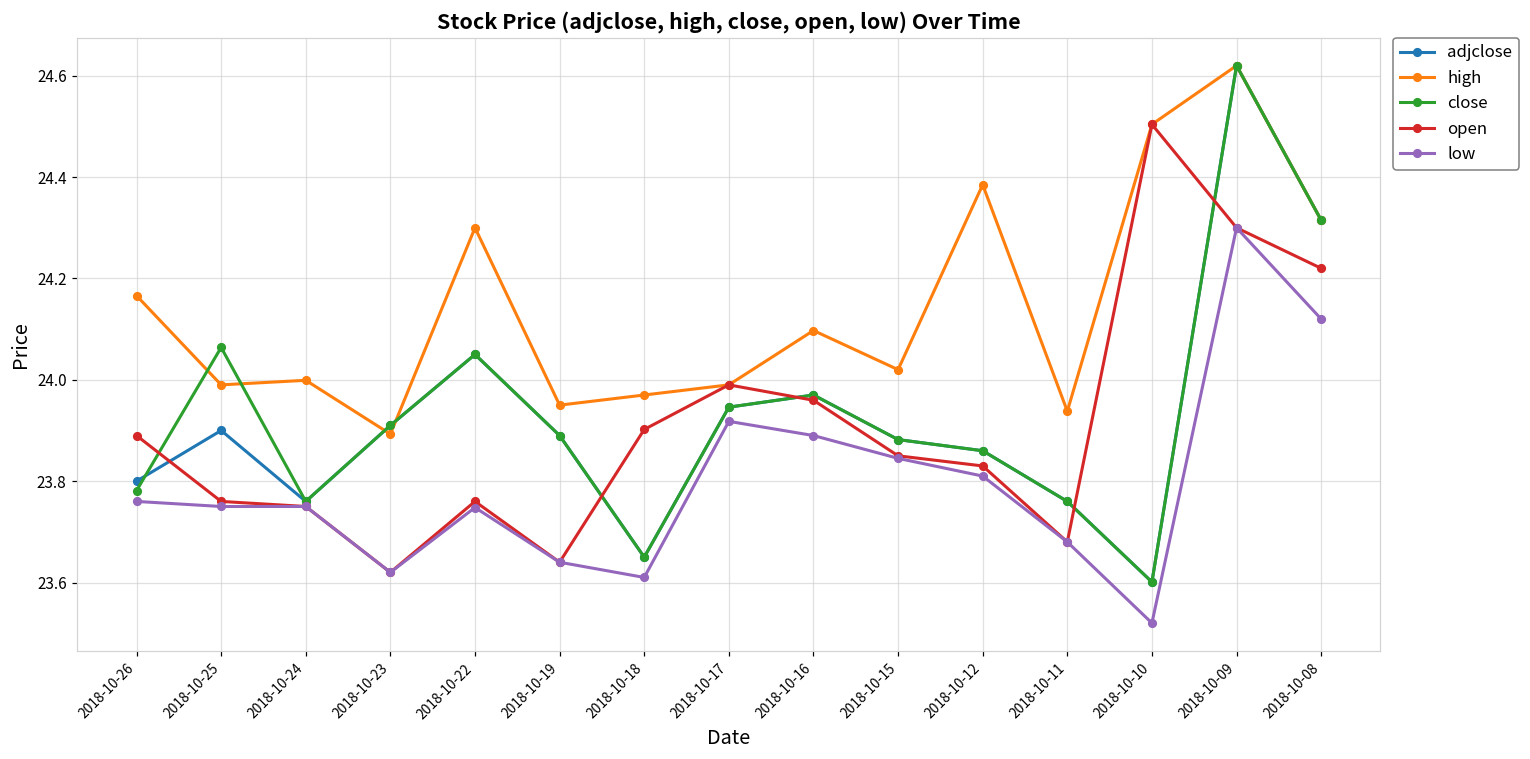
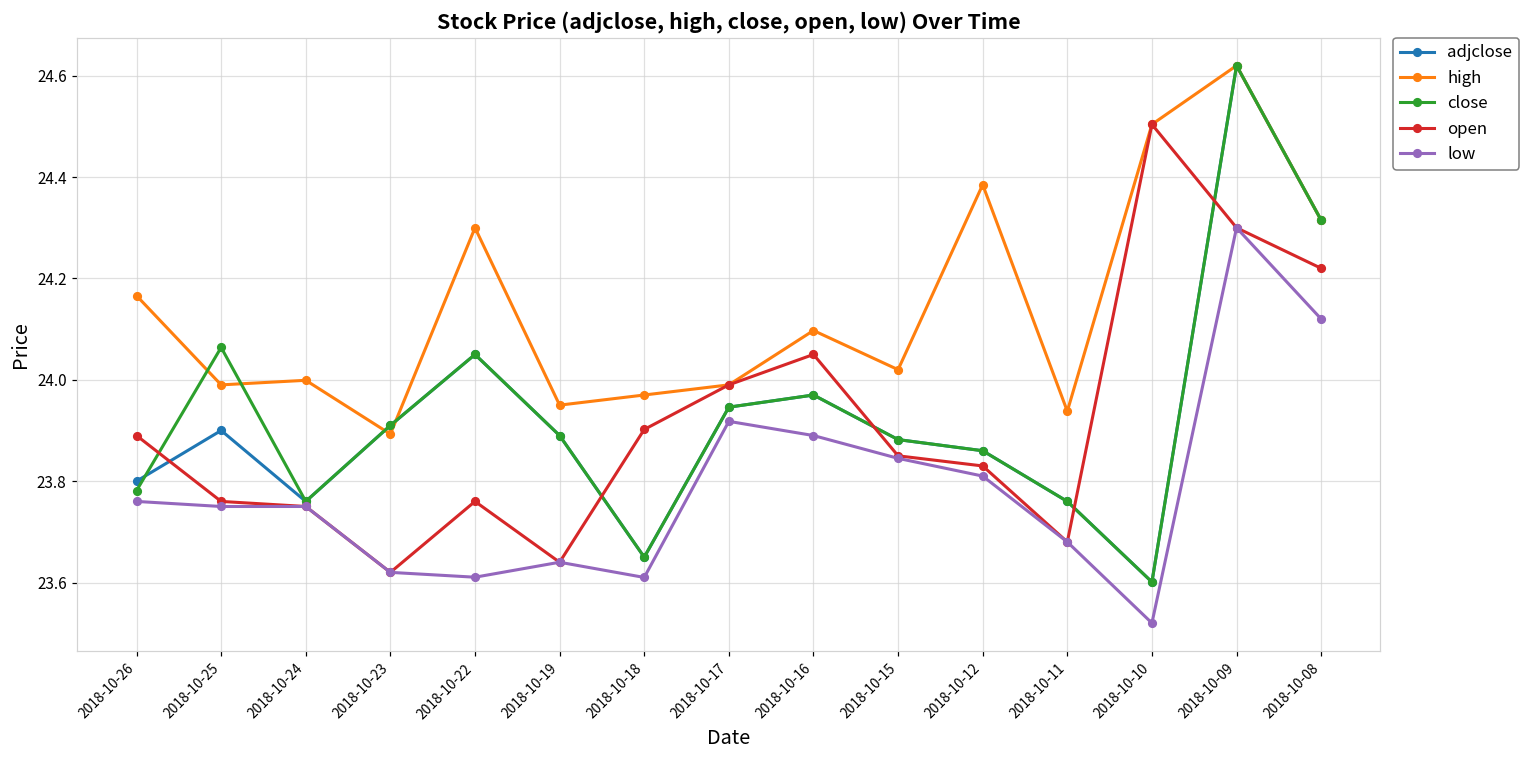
low, 2018-10-22: 23.75 -> 23.61
open, 2018-10-16: 23.96 -> 24.05
